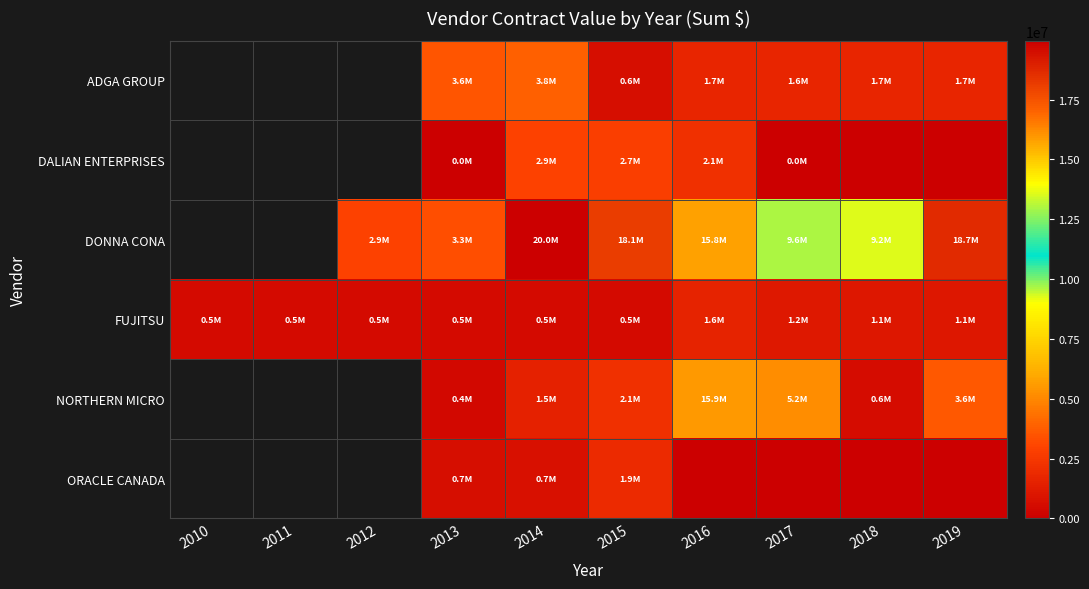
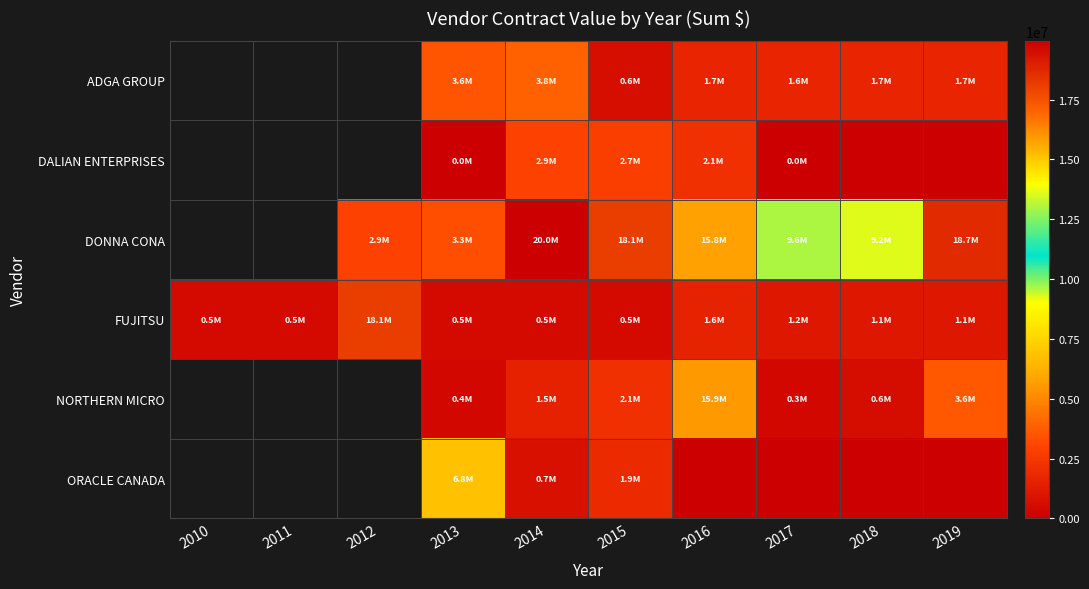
FUJITSU, 2012: 0.5M -> 18.1M
NORTHERN MICRO, 2017: 5.2M -> 0.3M
ORACLE CANADA, 2013: 0.7M -> 6.8M
